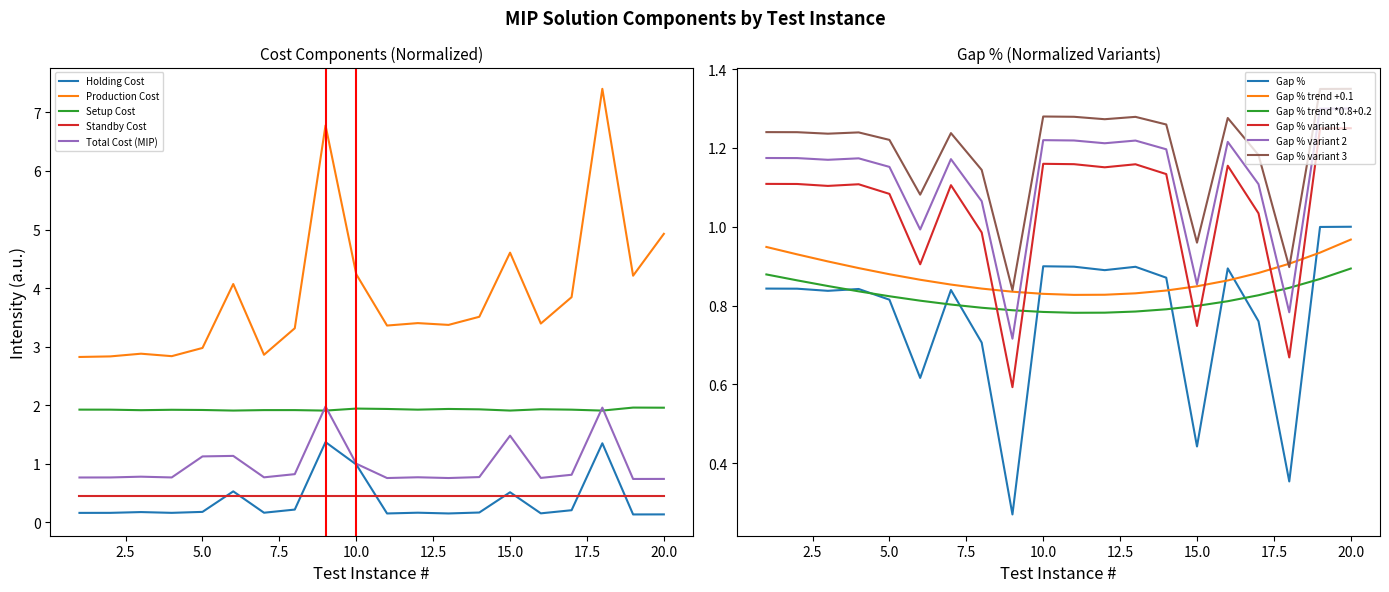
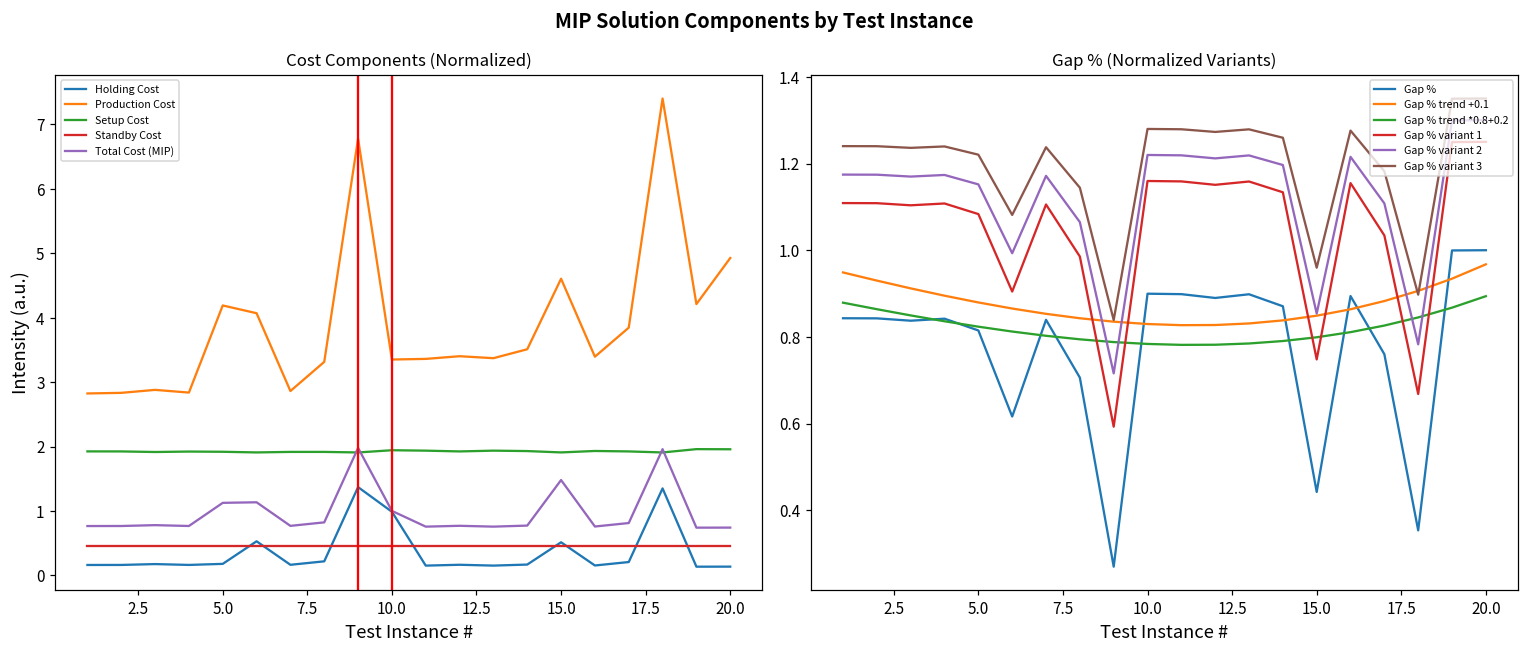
Cost Components (Normalized), Production Cost, 5.0: 3.0 -> 4.2
Cost Components (Normalized), Production Cost, 10.0: 4.2 -> 3.4
